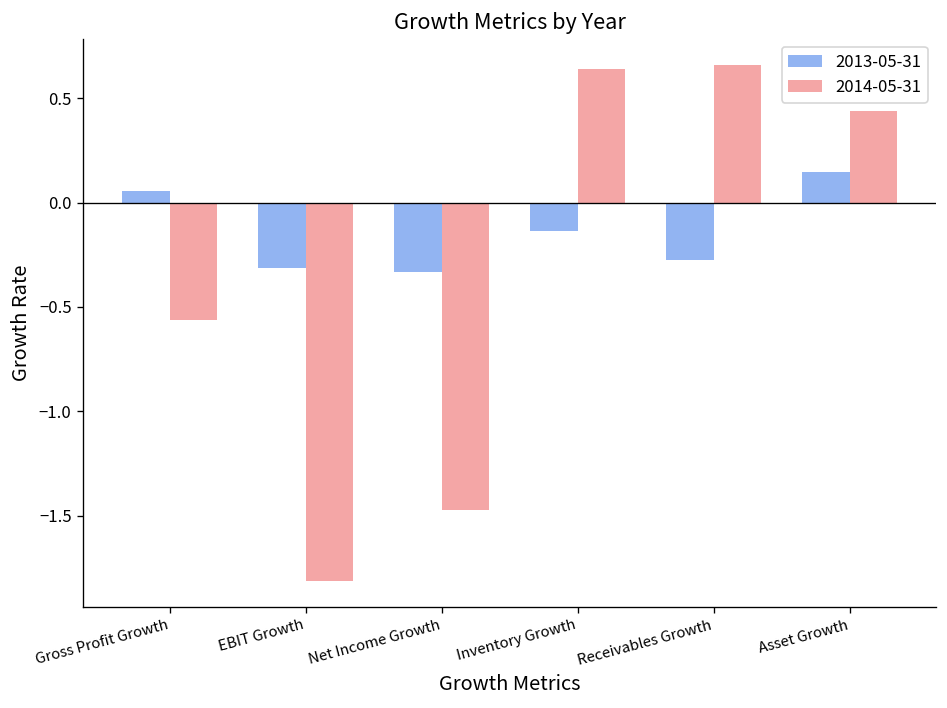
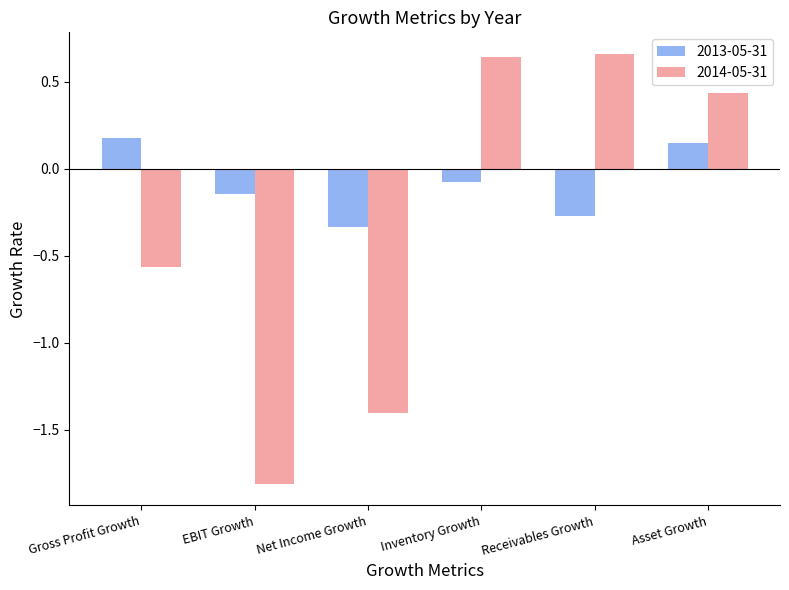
2013-05-31, Gross Profit Growth: 0.06 -> 0.18
2013-05-31, EBIT Growth: -0.31 -> -0.15
2014-05-31, Net Income Growth: -1.48 -> -1.40
2013-05-31, Inventory Growth: -0.14 -> -0.08
